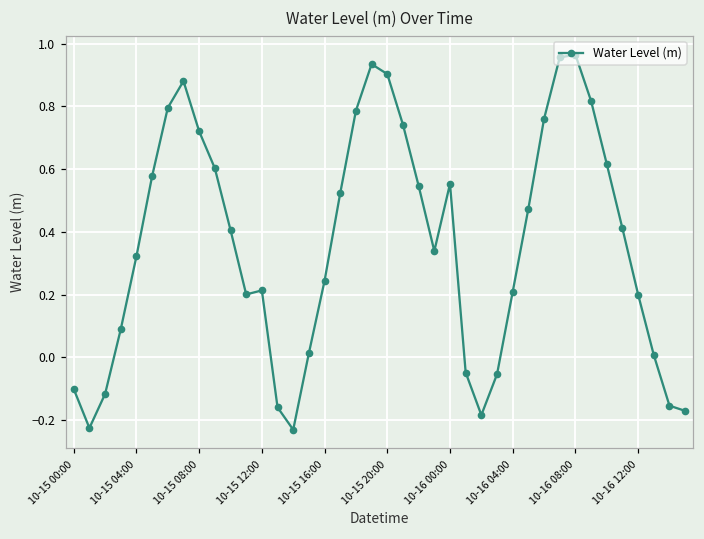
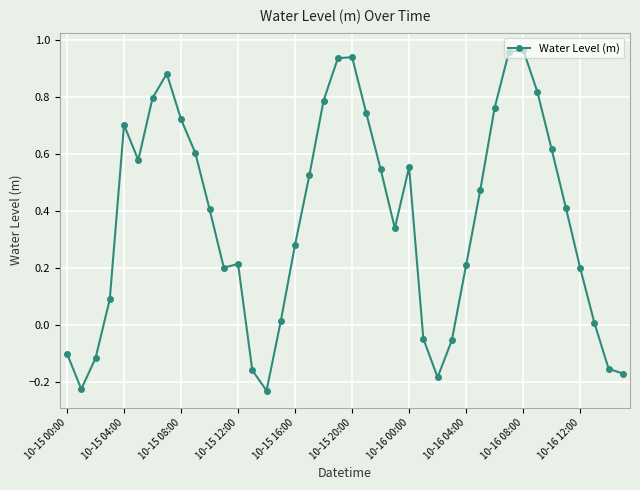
10-15 04:00: 0.32 -> 0.70
10-15 16:00: 0.24 -> 0.28
10-15 20:00: 0.90 -> 0.94
